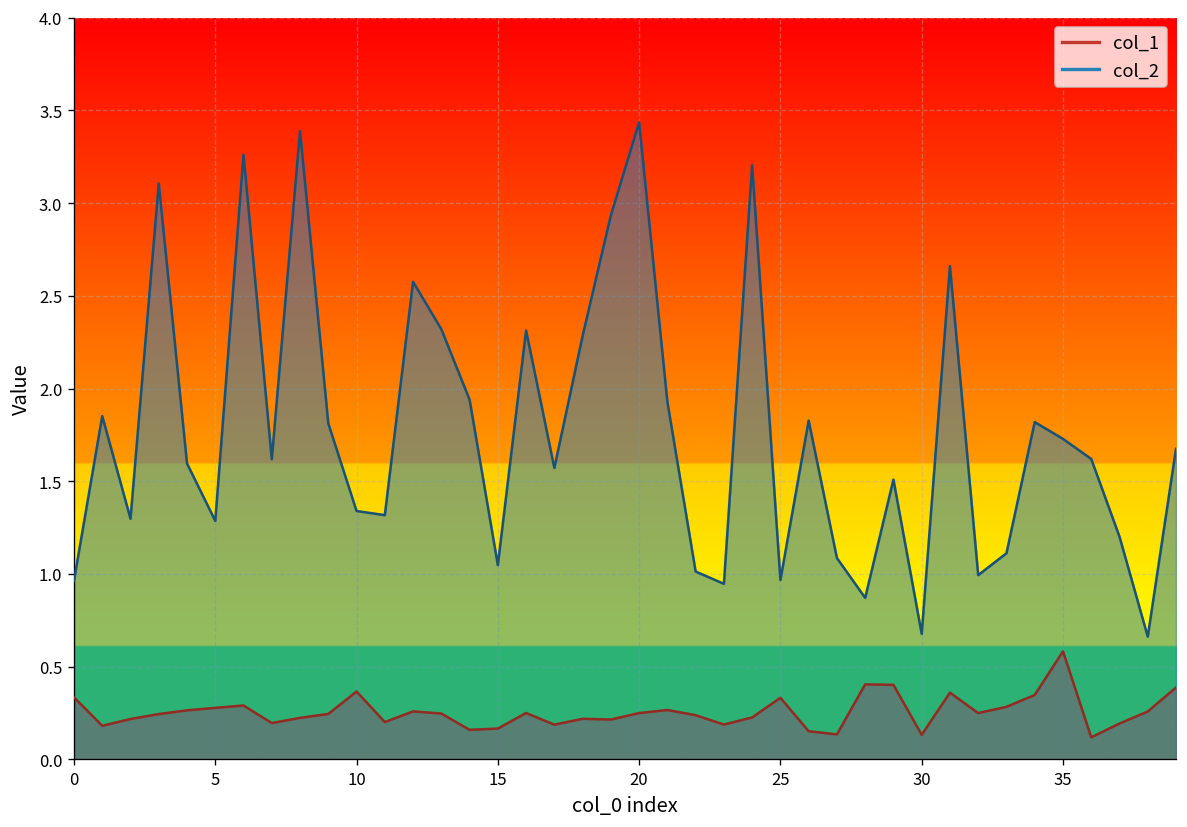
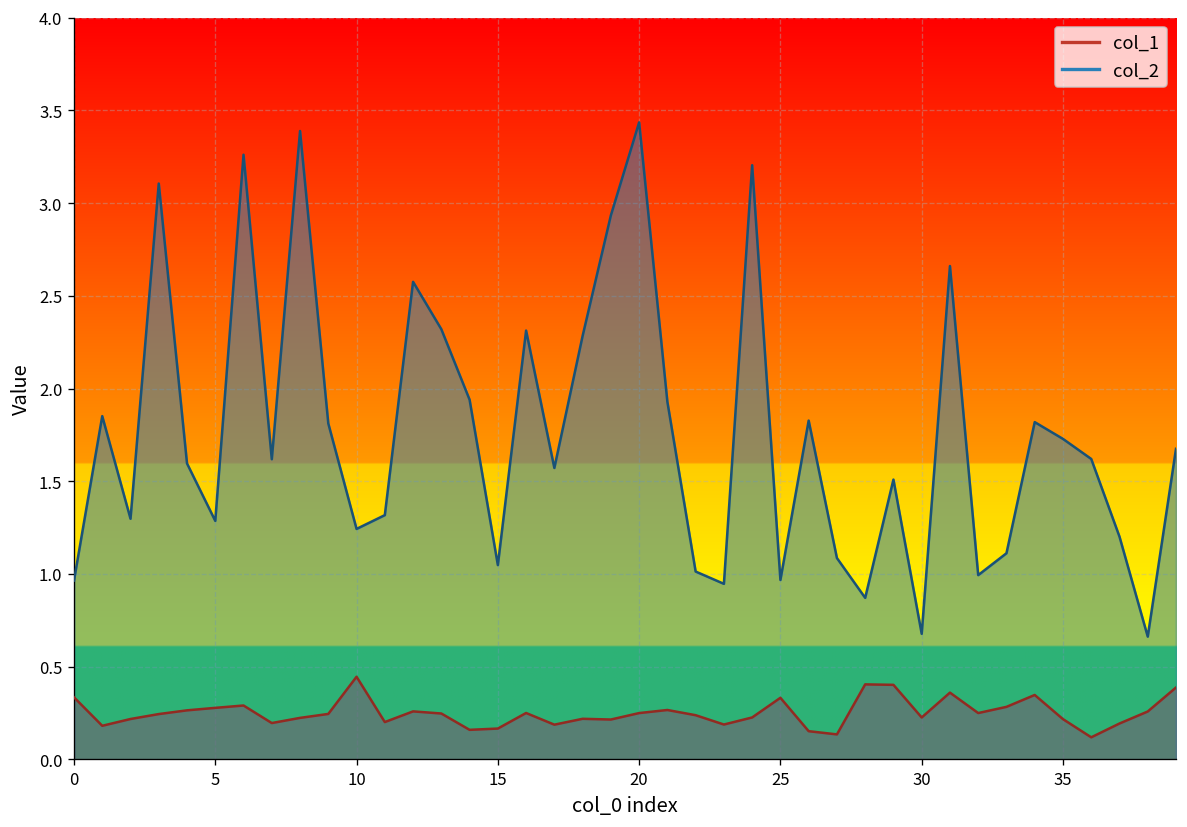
col_1, 10: 0.37 -> 0.45
col_2, 10: 1.34 -> 1.24
col_1, 30: 0.13 -> 0.23
col_1, 35: 0.58 -> 0.22
